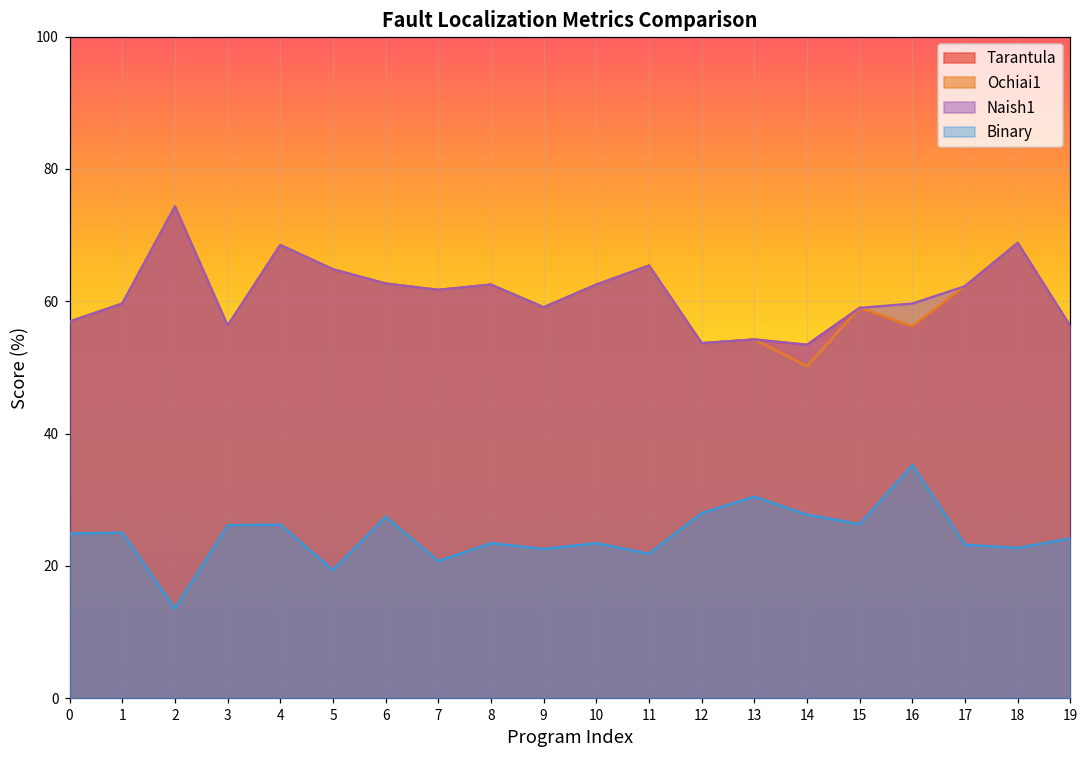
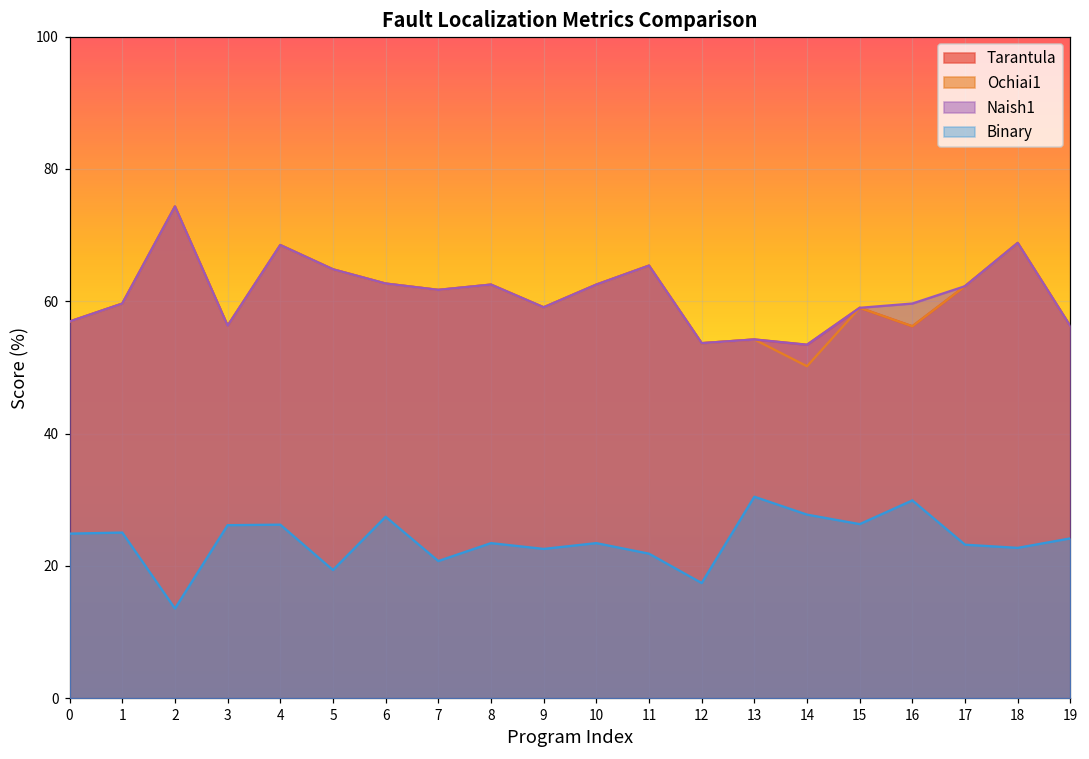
Binary, 12: 28 -> 17
Binary, 16: 35 -> 30
